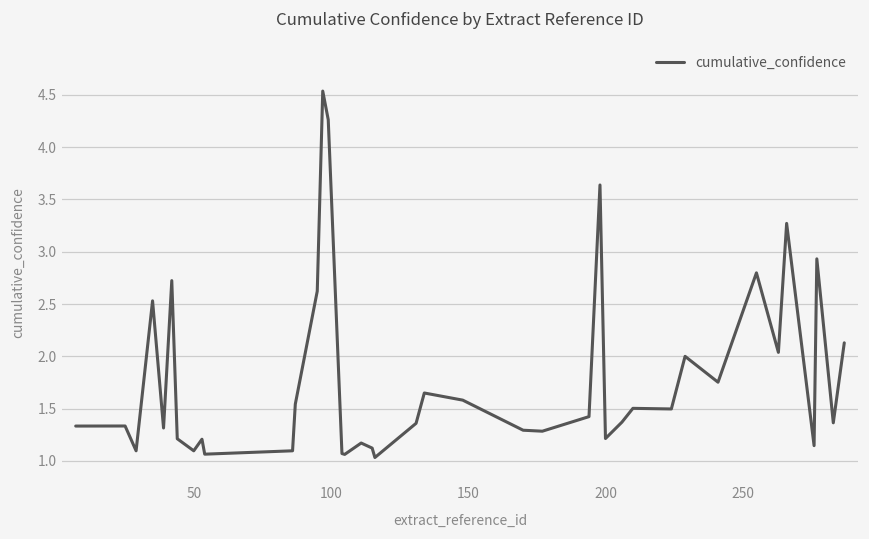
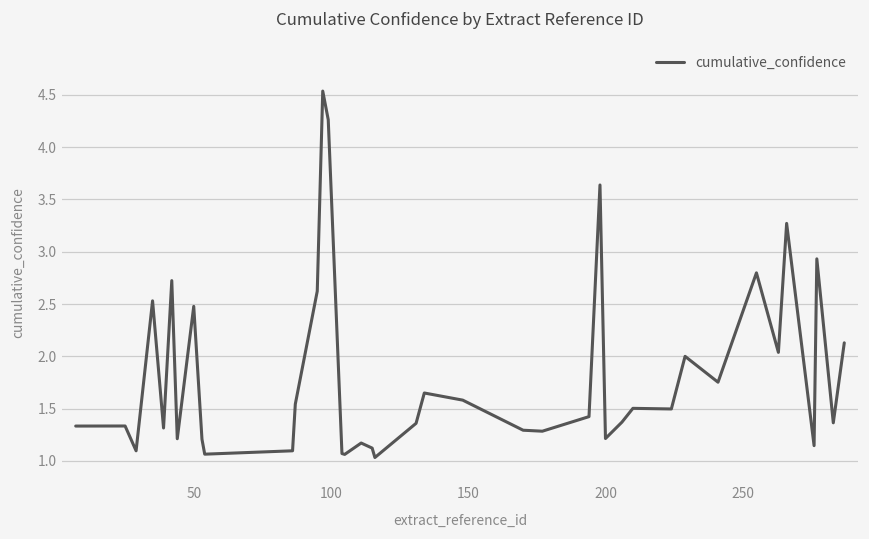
50: 1.1 -> 2.5
